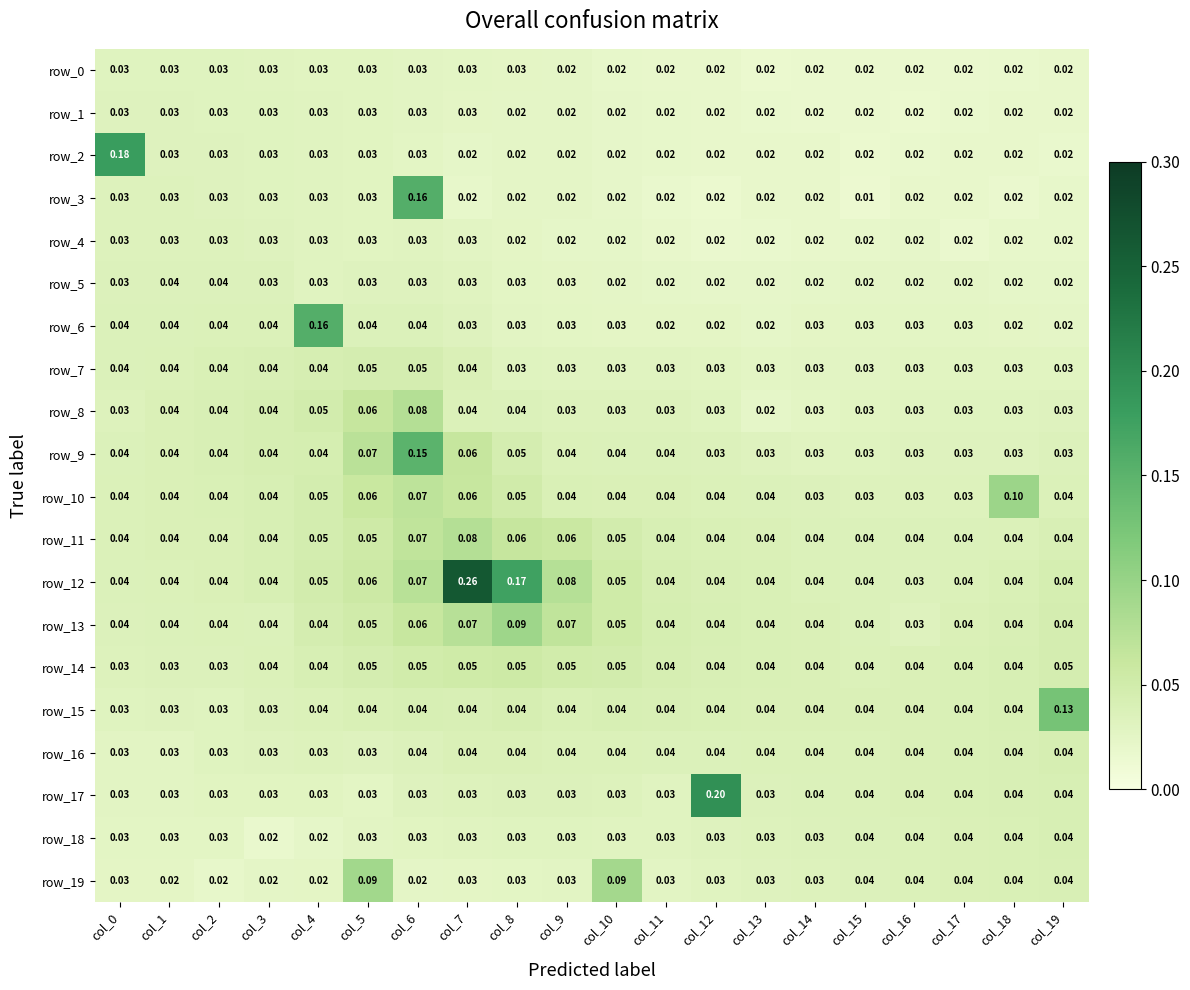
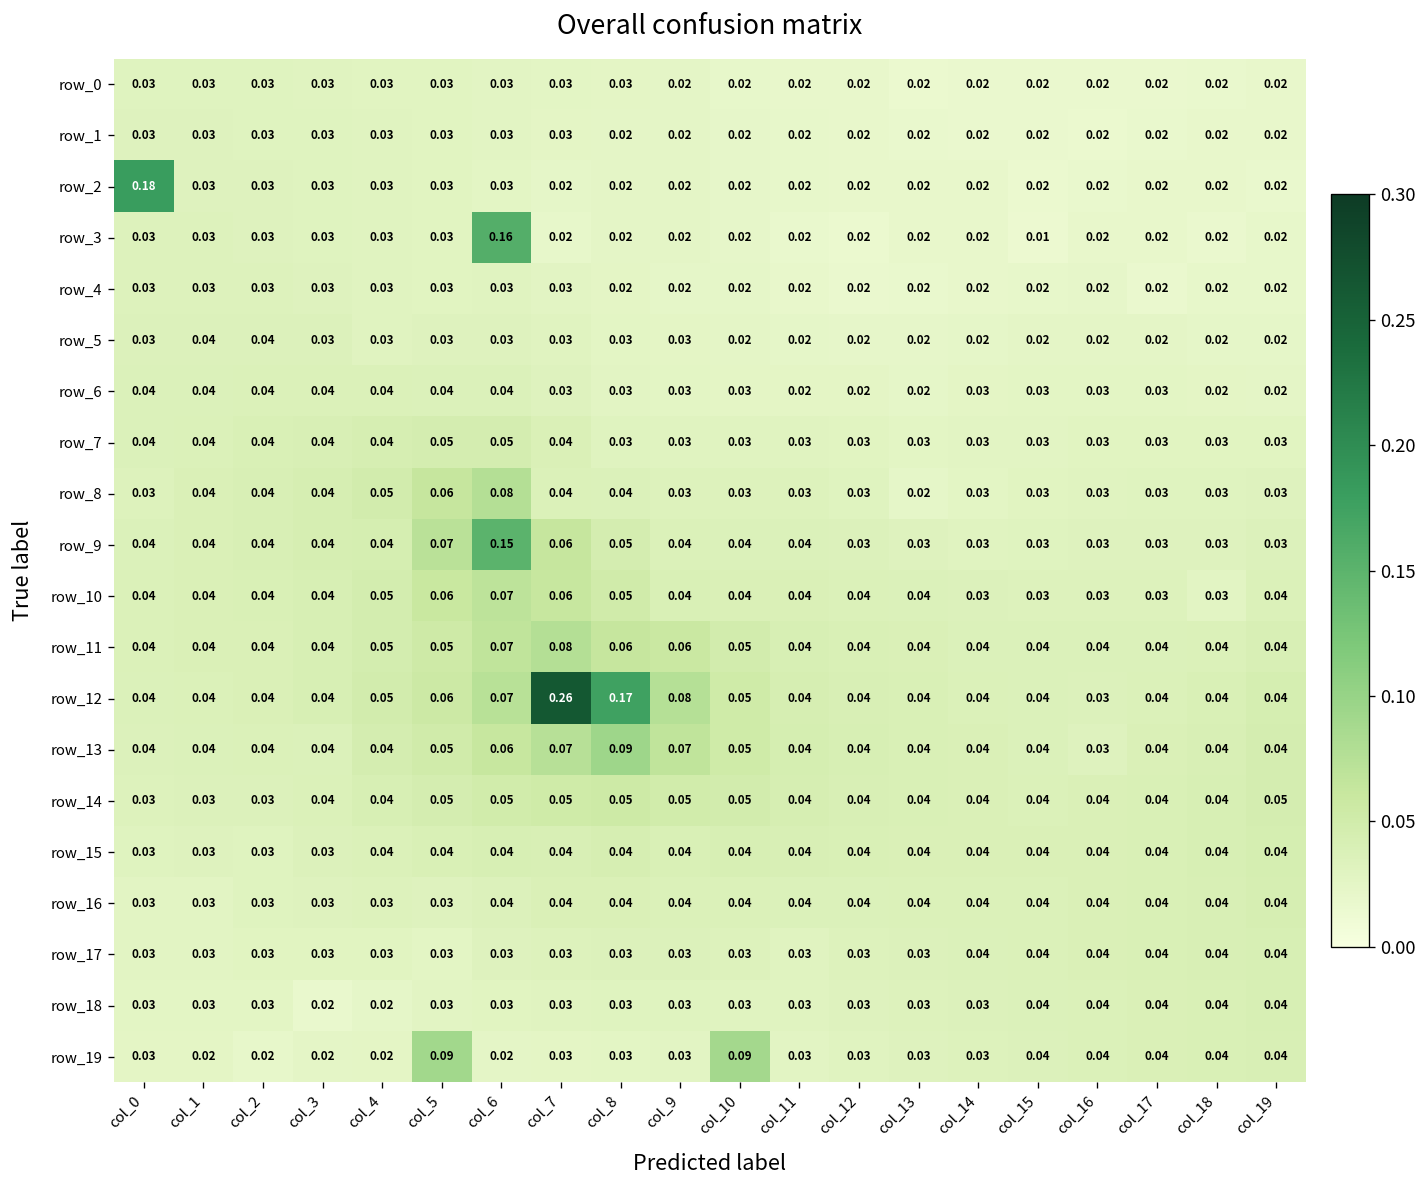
row_6, col_4: 0.16 -> 0.04
row_10, col_18: 0.10 -> 0.03
row_15, col_19: 0.13 -> 0.04
row_17, col_12: 0.20 -> 0.03
